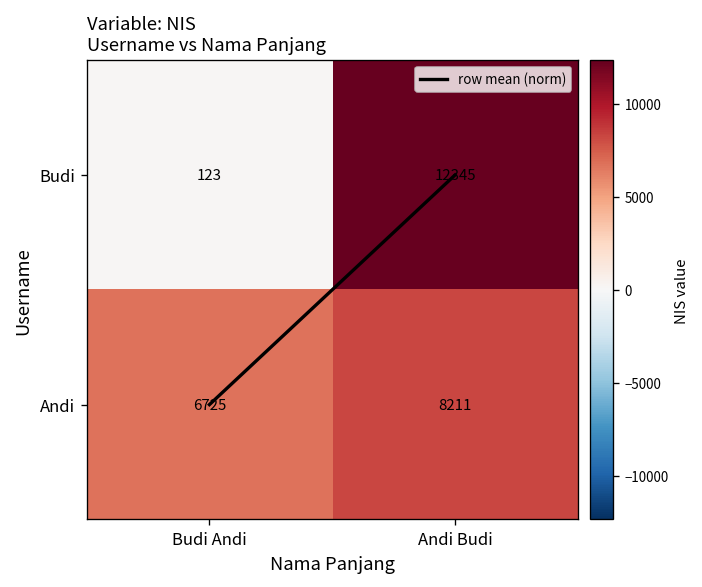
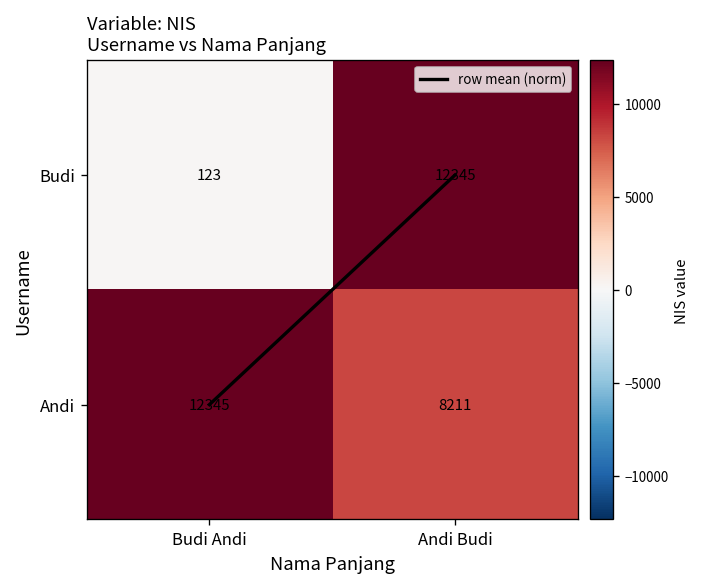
Andi, Budi Andi: 6725 -> 12345
